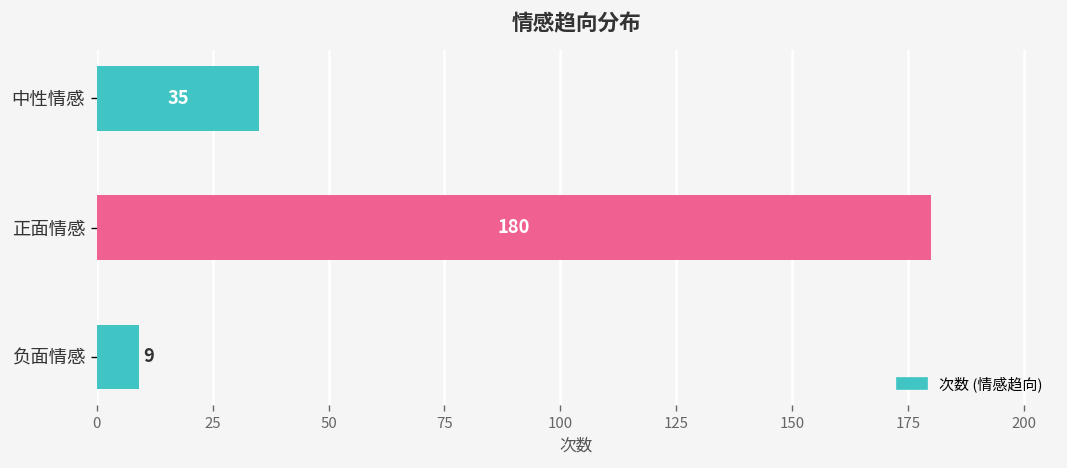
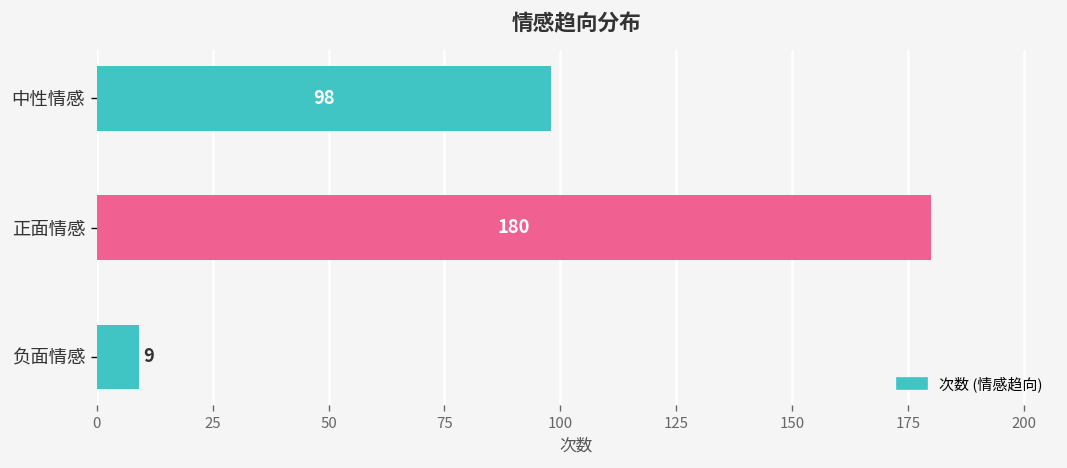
中性情感: 35 -> 98
